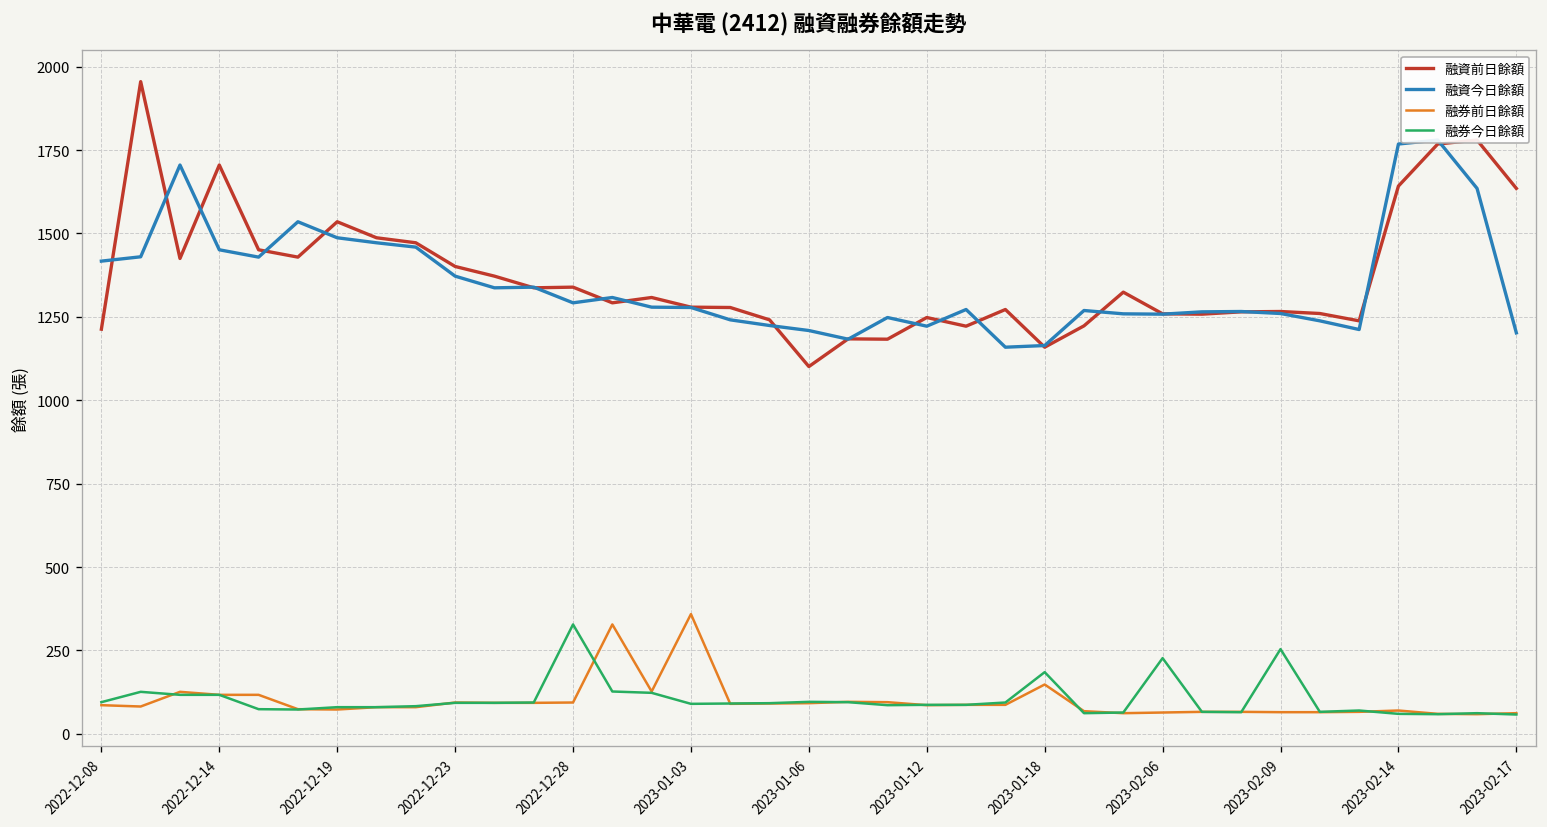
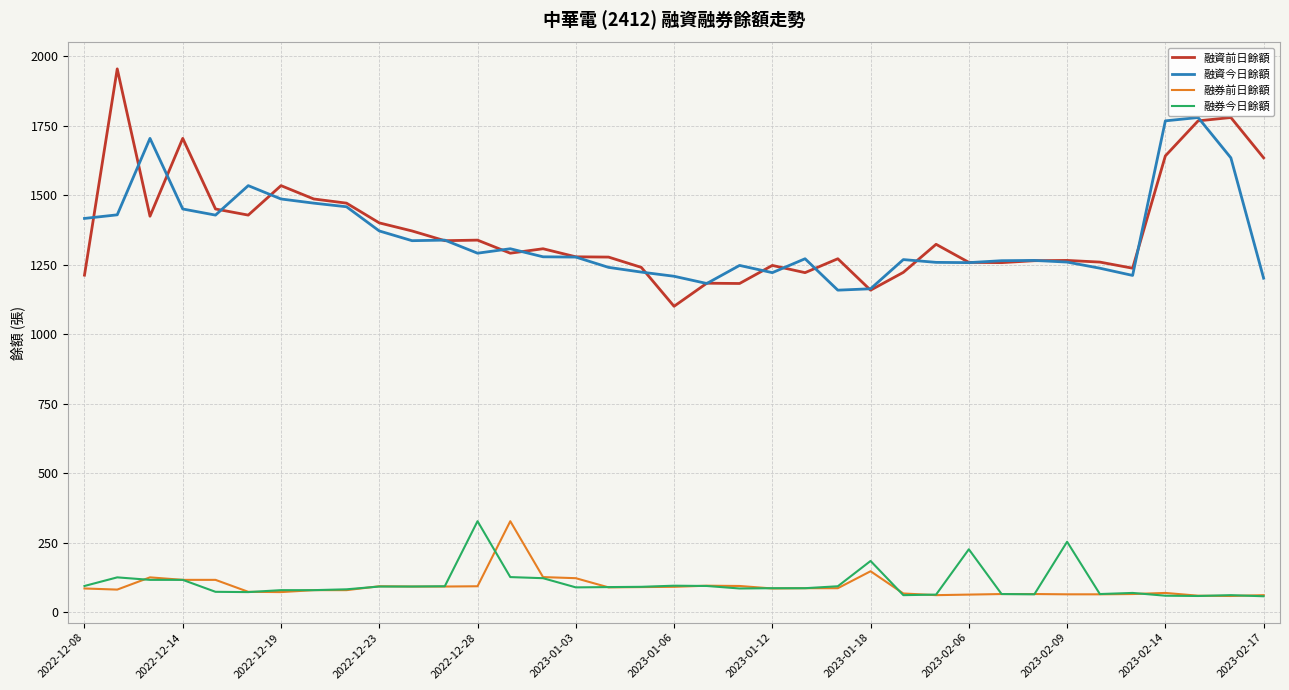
融券前日餘額, 2023-01-03: 360 -> 120
